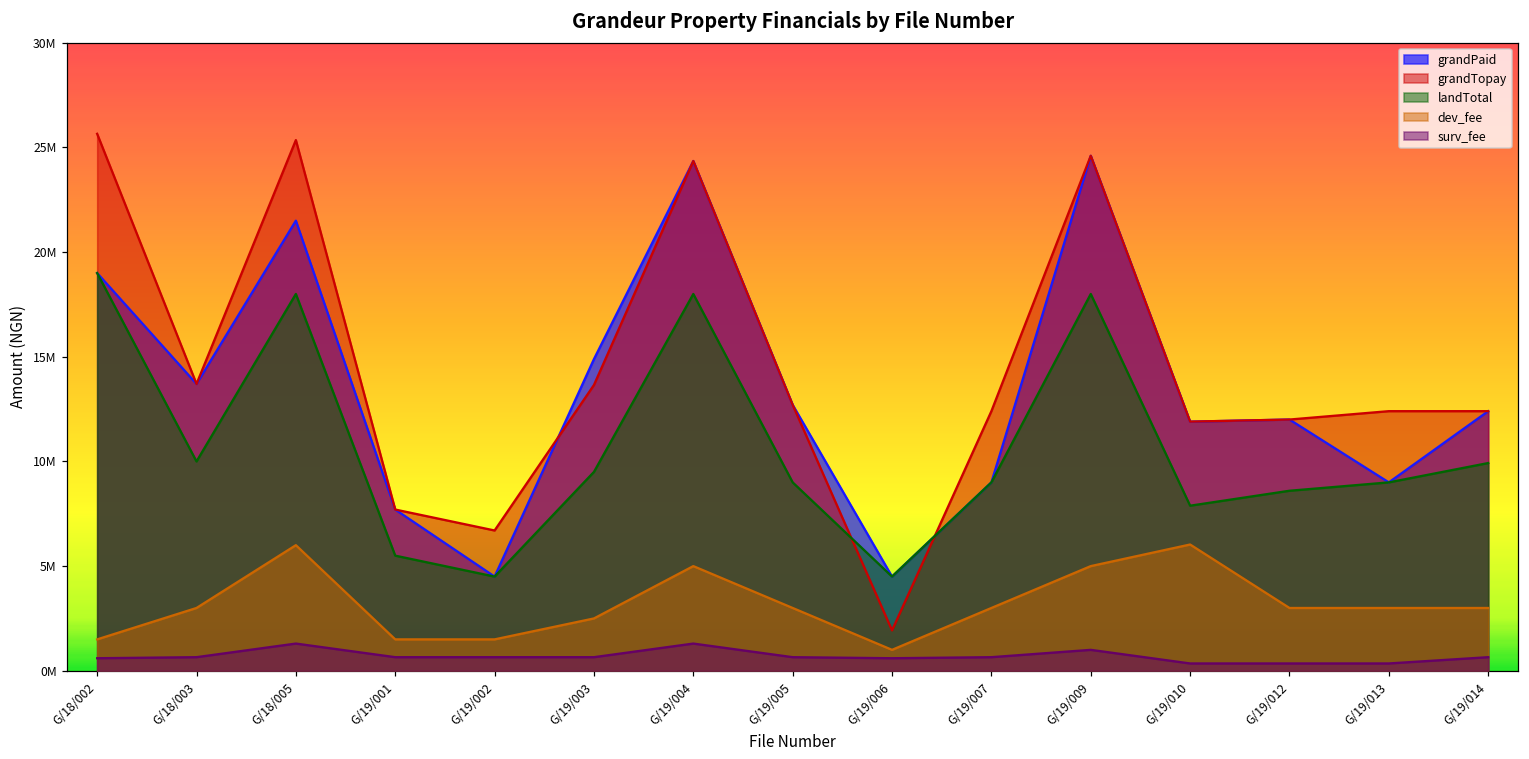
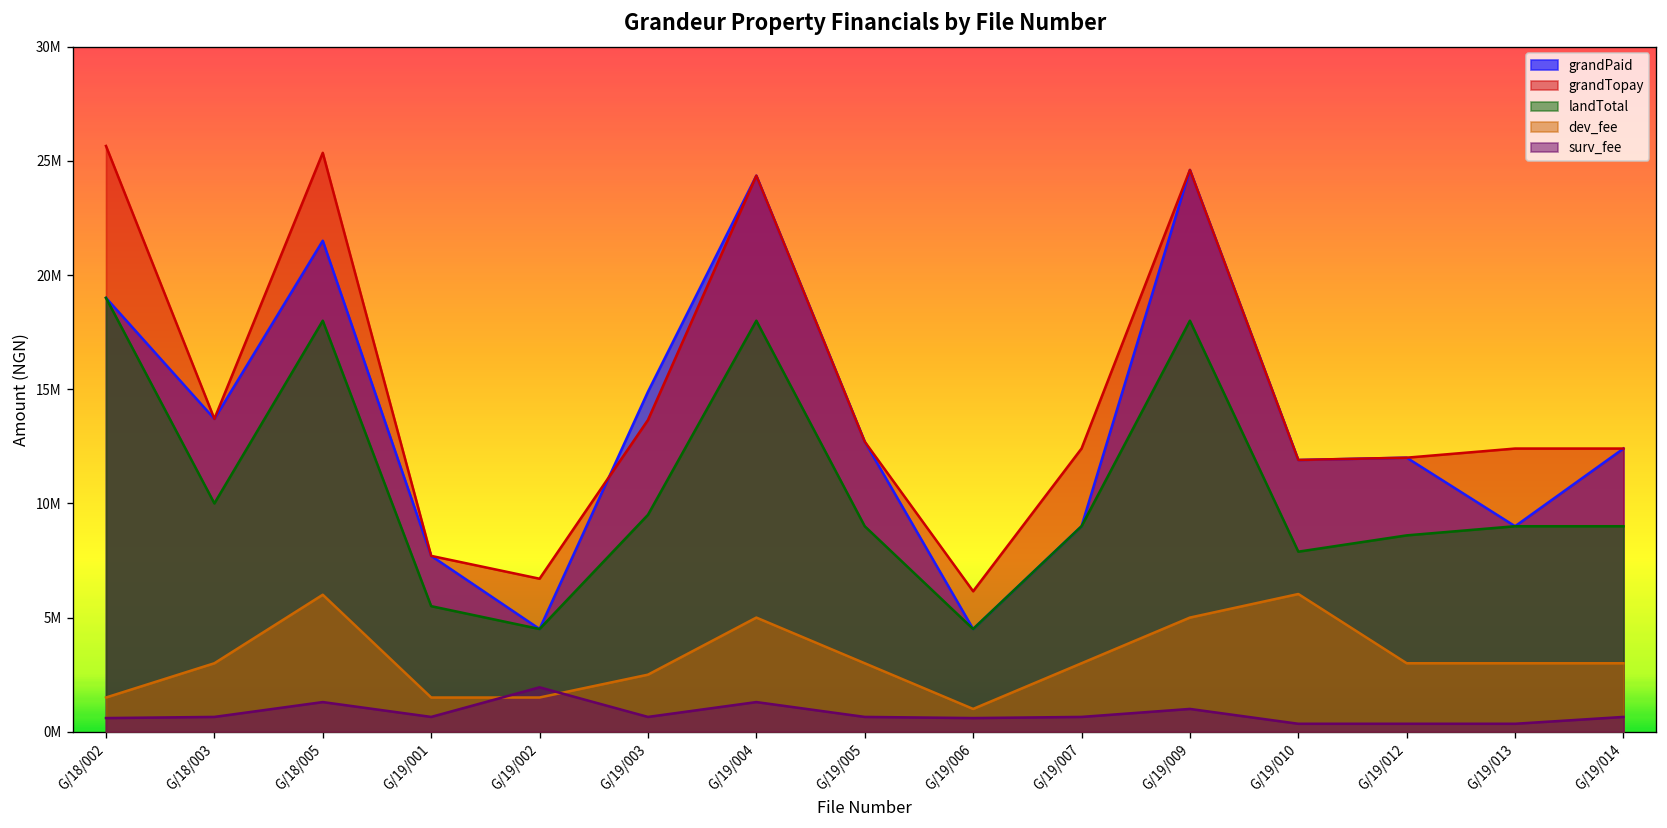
surv_fee, G/19/002: 700000 -> 1900000
grandTopay, G/19/006: 1900000 -> 6200000
landTotal, G/19/014: 9900000 -> 9000000
